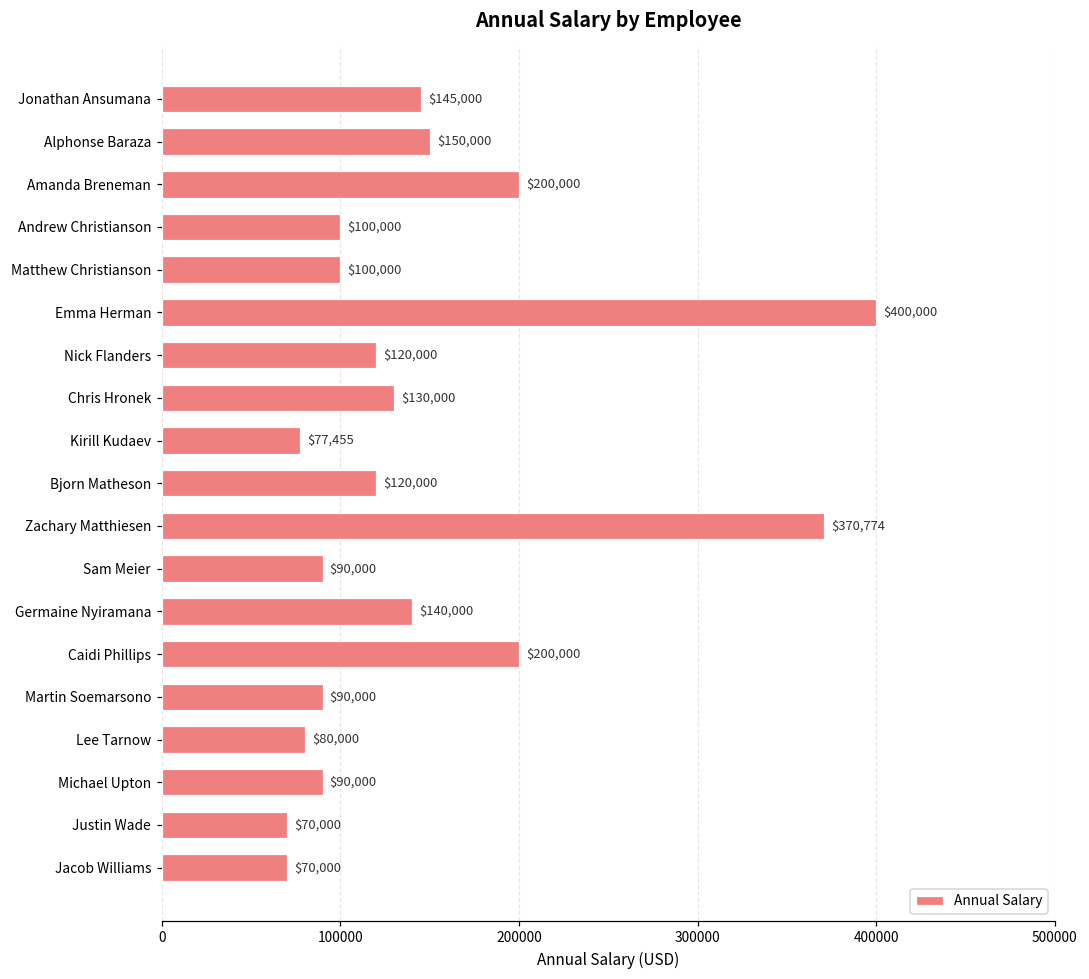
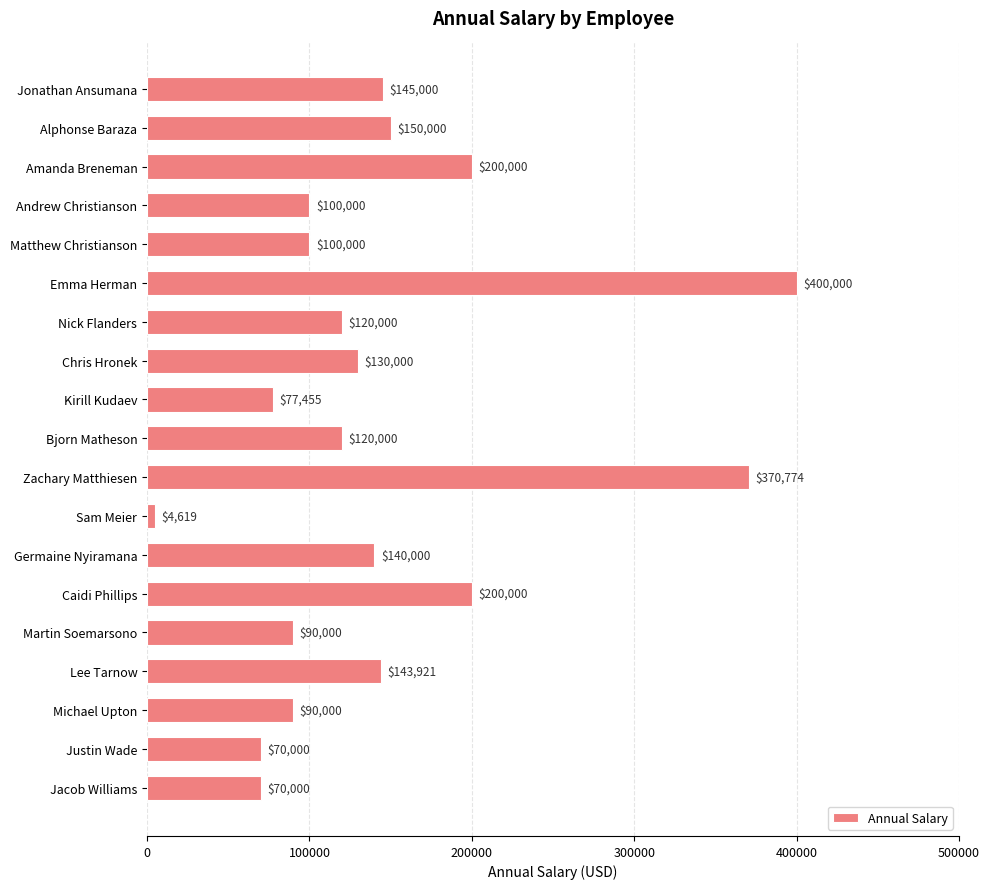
Sam Meier: $90,000 -> $4,619
Lee Tarnow: $80,000 -> $143,921
